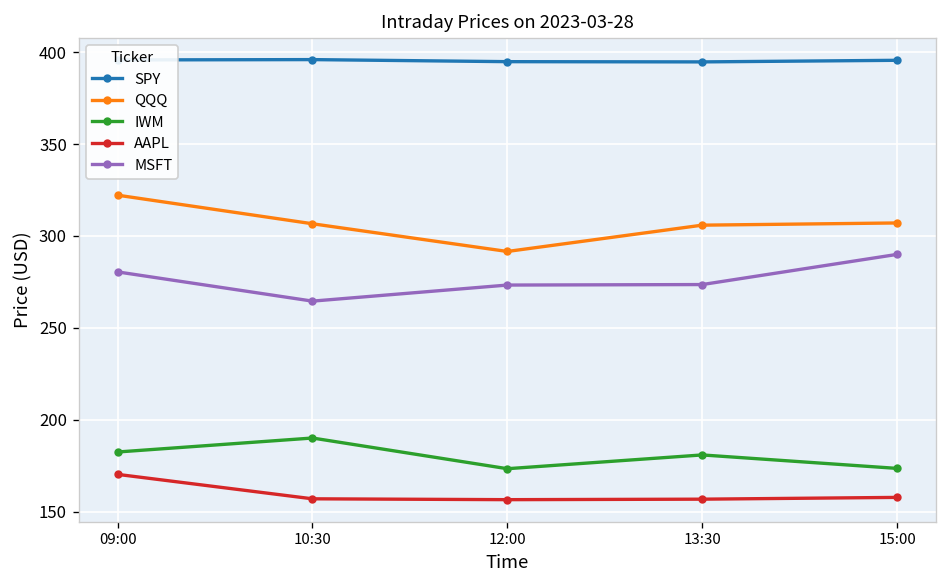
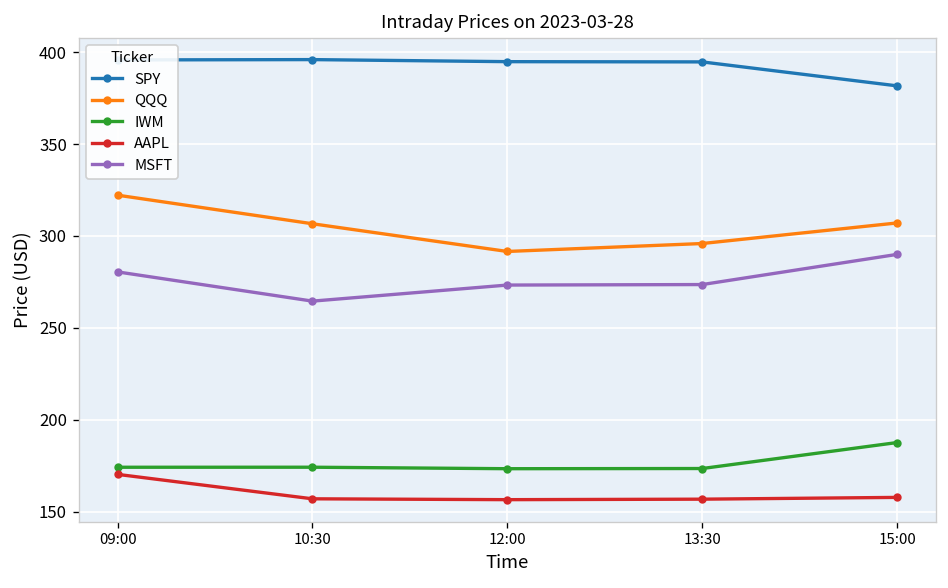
IWM, 09:00: 182 -> 174
IWM, 10:30: 190 -> 174
QQQ, 13:30: 306 -> 296
IWM, 13:30: 181 -> 173
SPY, 15:00: 396 -> 382
IWM, 15:00: 173 -> 188
